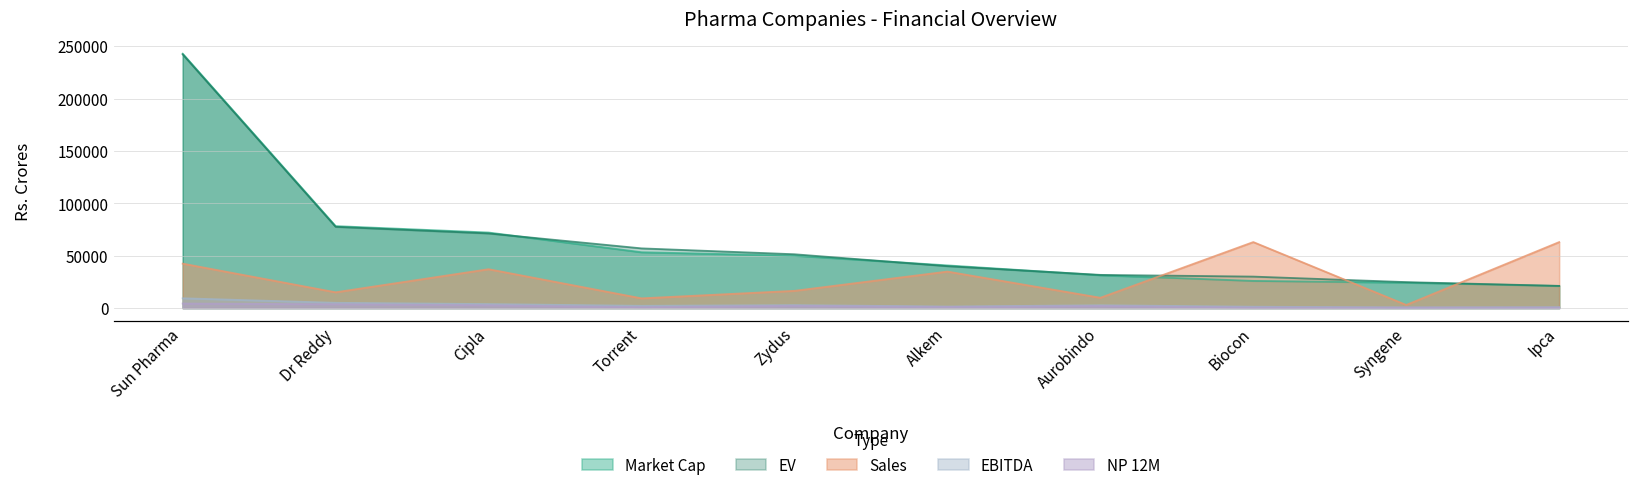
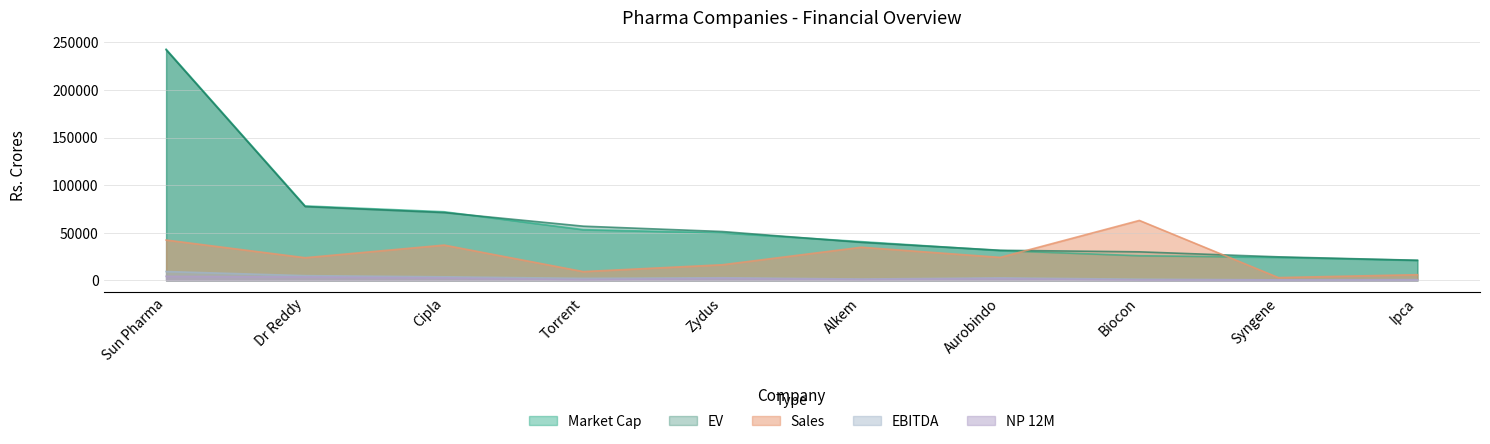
Sales, Dr Reddy: 15000 -> 24000
Sales, Aurobindo: 10000 -> 20000
Sales, Ipca: 60000 -> 10000
